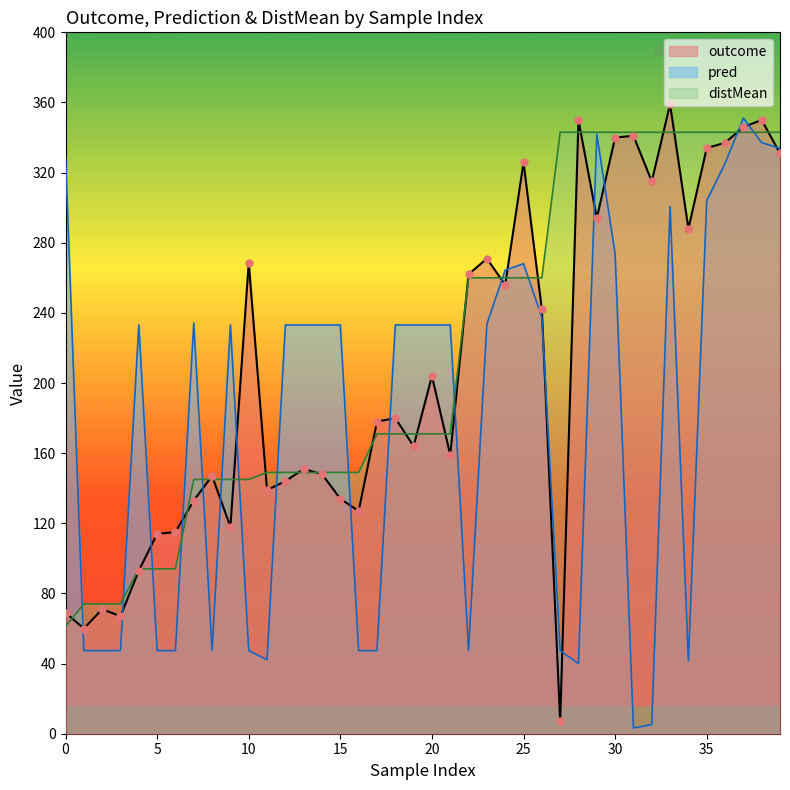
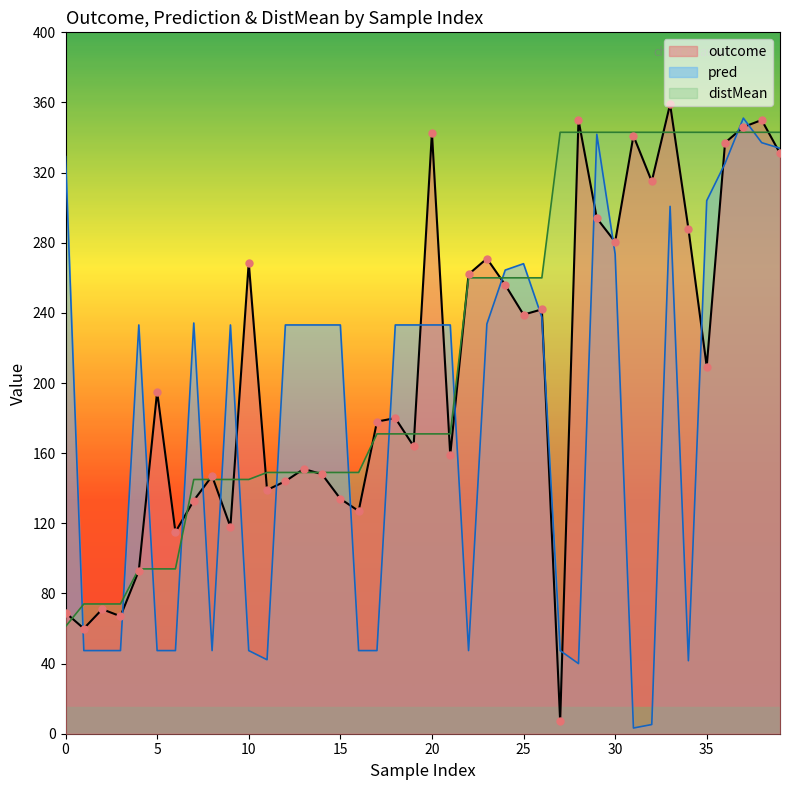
outcome, 5: 114 -> 195
outcome, 20: 204 -> 343
outcome, 25: 326 -> 239
outcome, 30: 340 -> 281
outcome, 35: 334 -> 209
